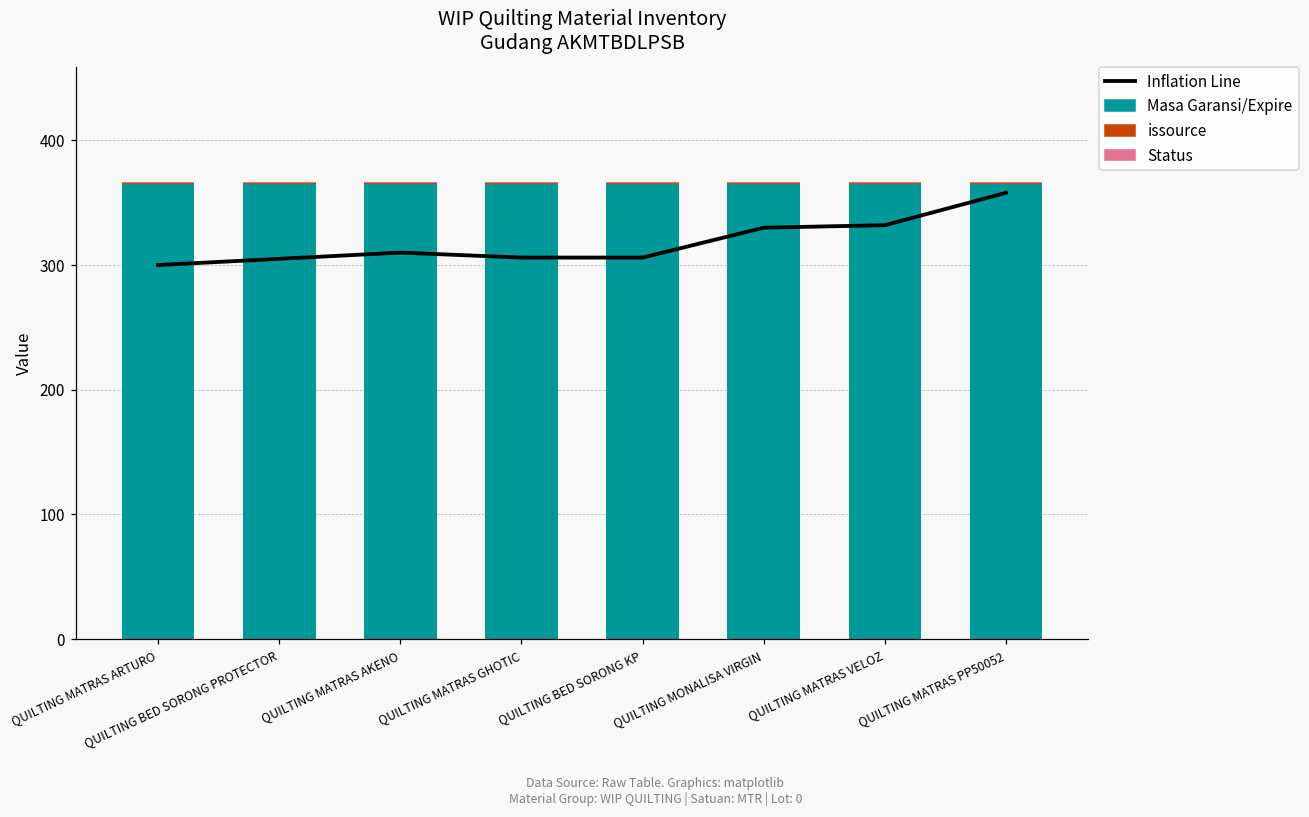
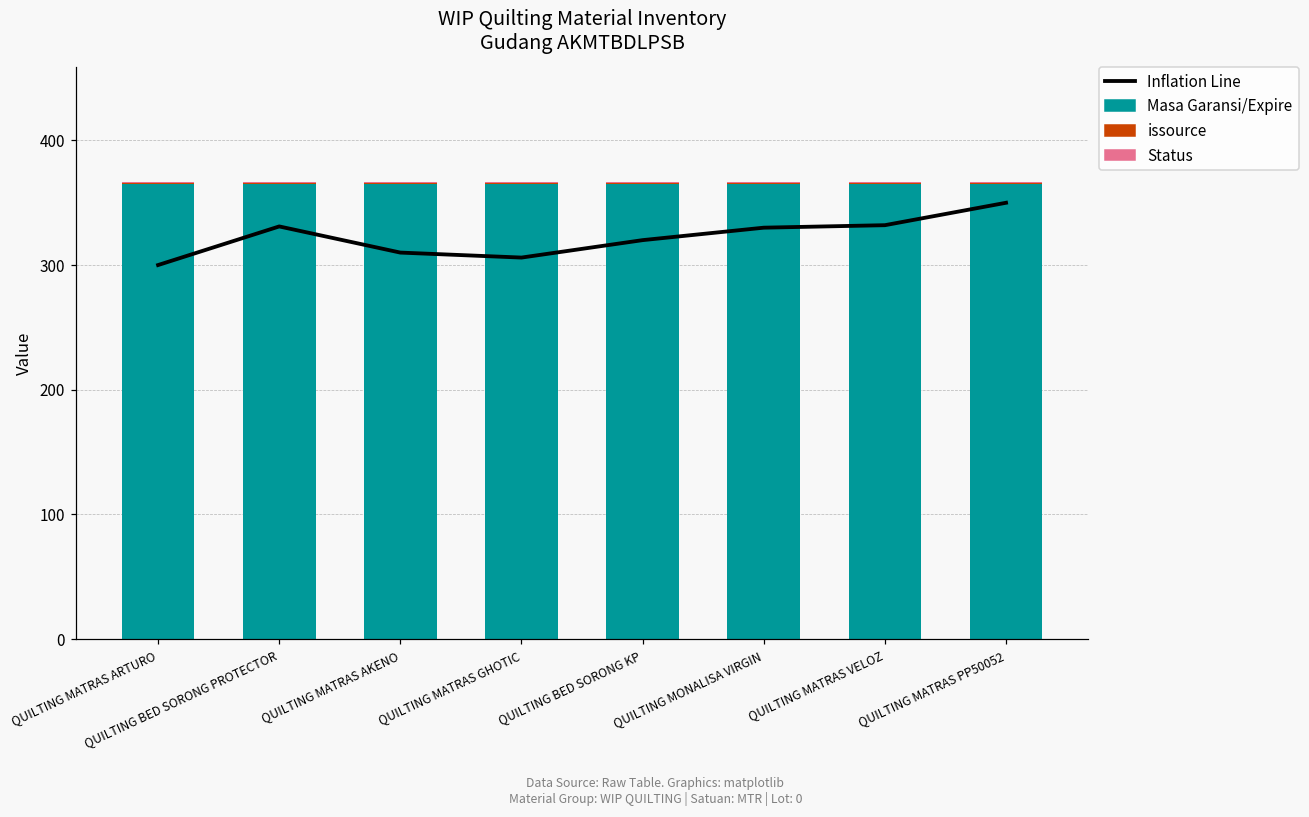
Inflation Line, QUILTING BED SORONG PROTECTOR: 305 -> 331
Inflation Line, QUILTING BED SORONG KP: 306 -> 320
Inflation Line, QUILTING MATRAS PP50052: 358 -> 350
